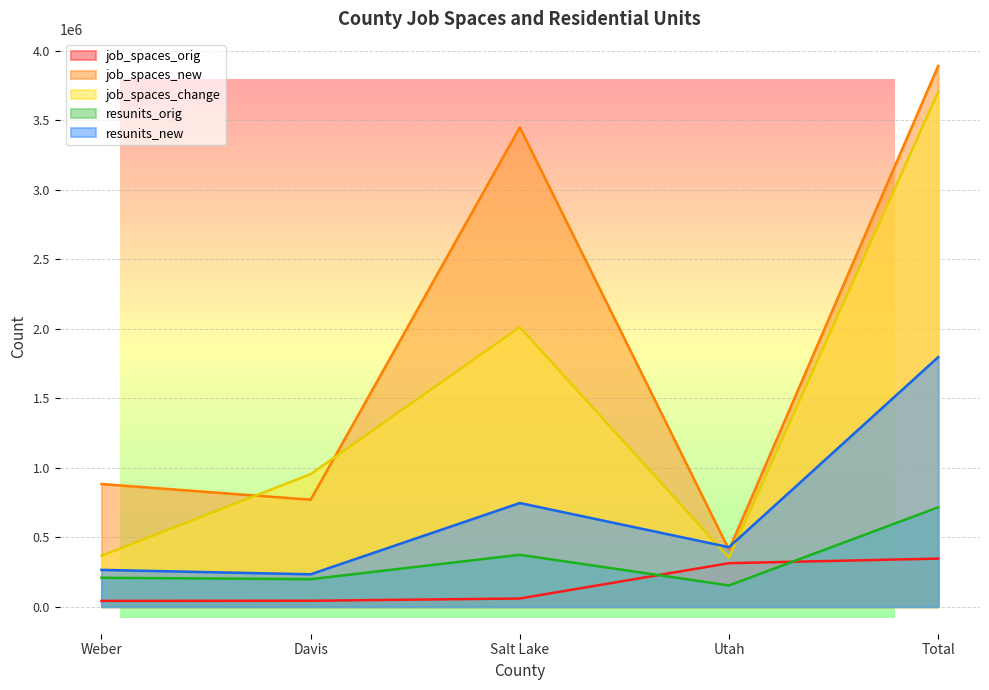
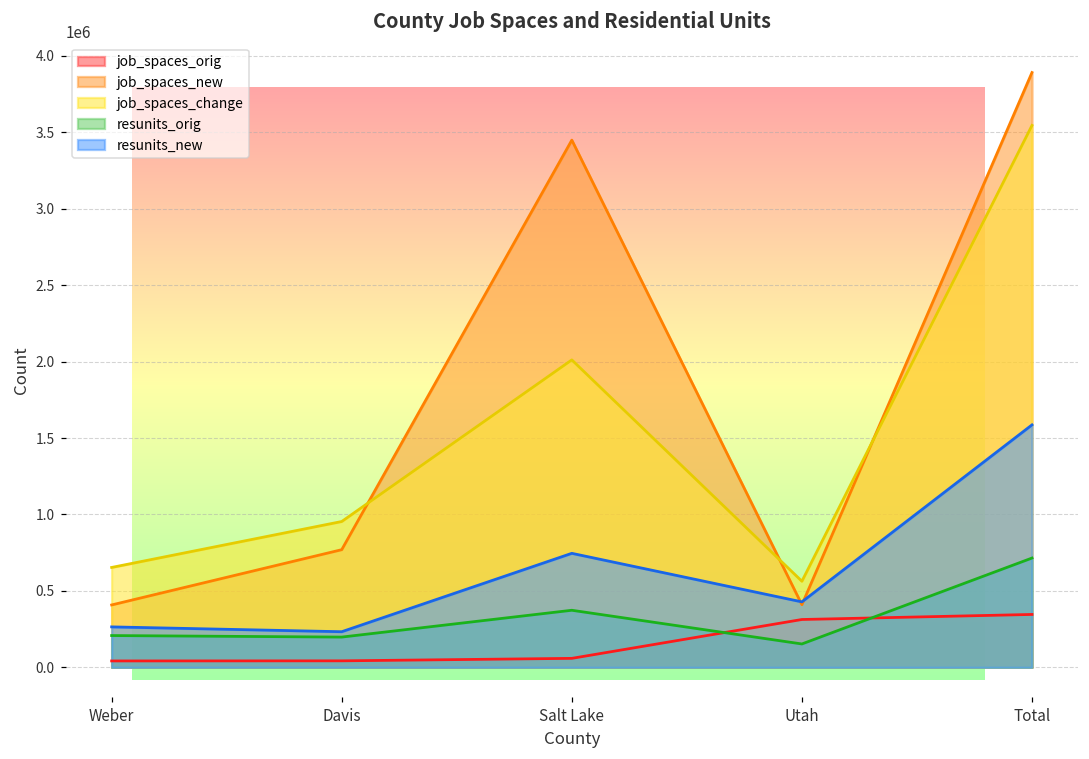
job_spaces_new, Weber: 880000 -> 410000
job_spaces_change, Weber: 370000 -> 650000
job_spaces_change, Utah: 350000 -> 560000
job_spaces_change, Total: 3700000 -> 3540000
resunits_new, Total: 1800000 -> 1590000
